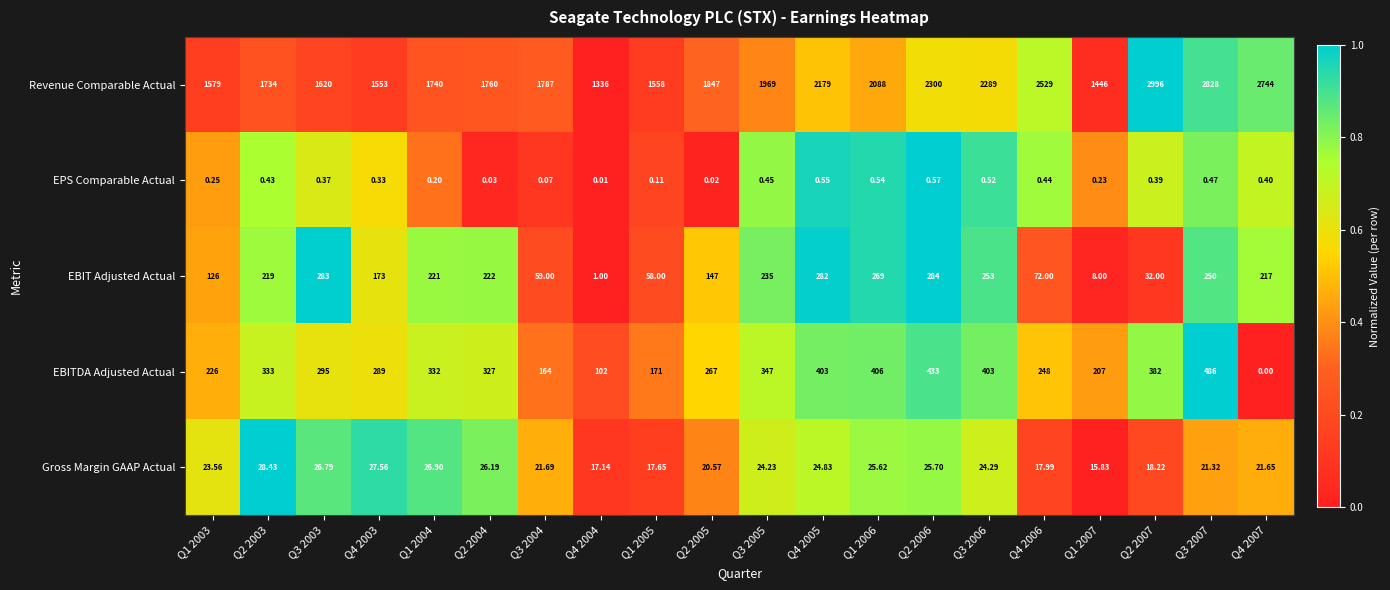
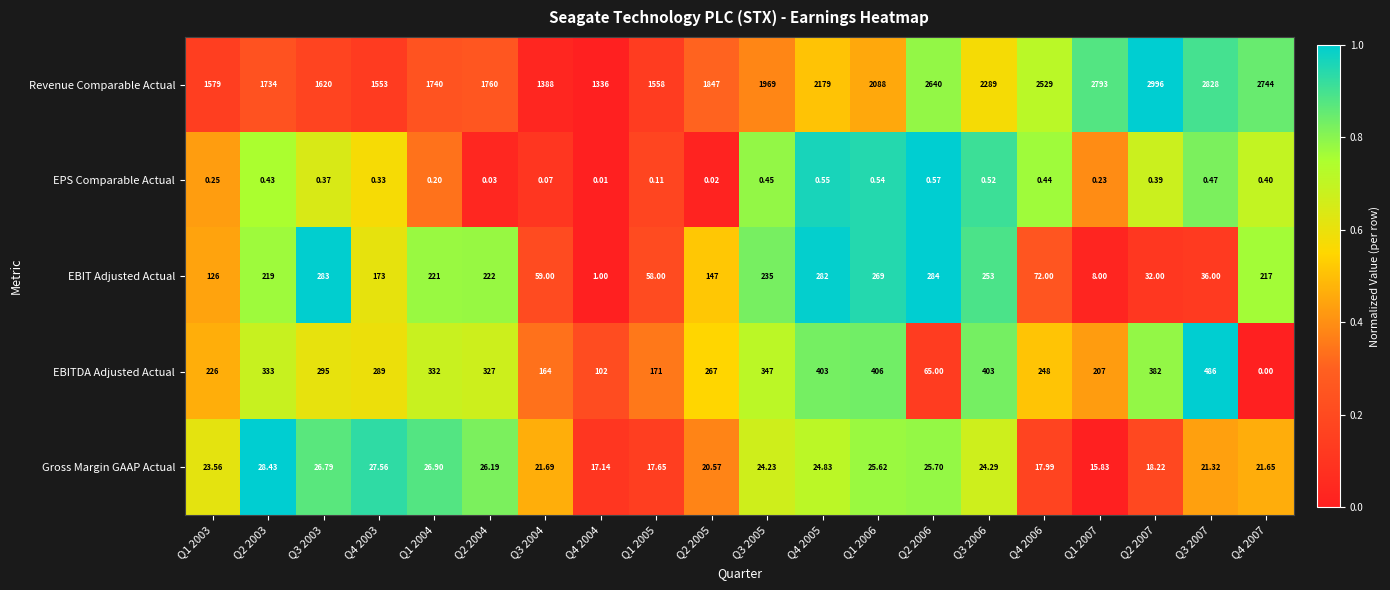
Revenue Comparable Actual, Q3 2004: 1787 -> 1388
Revenue Comparable Actual, Q2 2006: 2300 -> 2640
Revenue Comparable Actual, Q1 2007: 1446 -> 2793
EBIT Adjusted Actual, Q3 2007: 250 -> 36.00
EBITDA Adjusted Actual, Q2 2006: 433 -> 65.00
